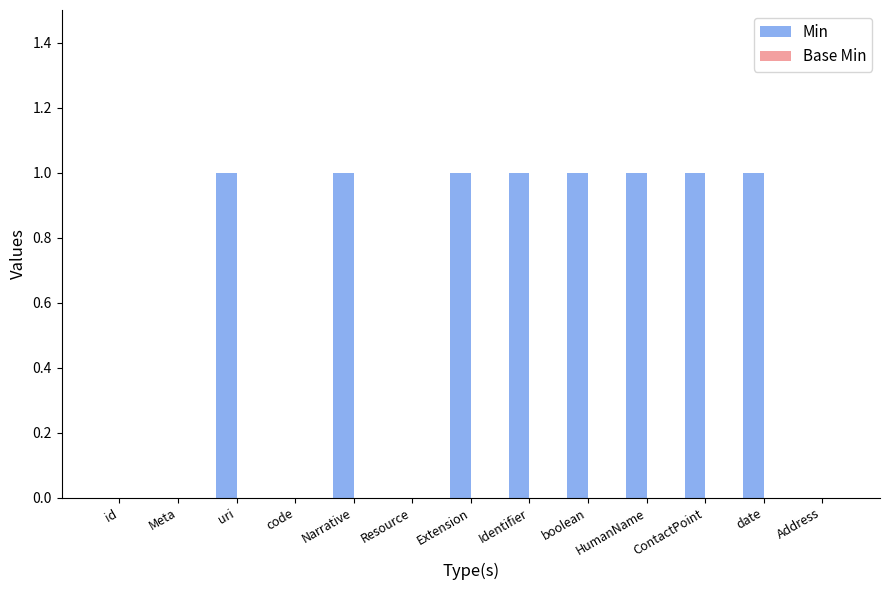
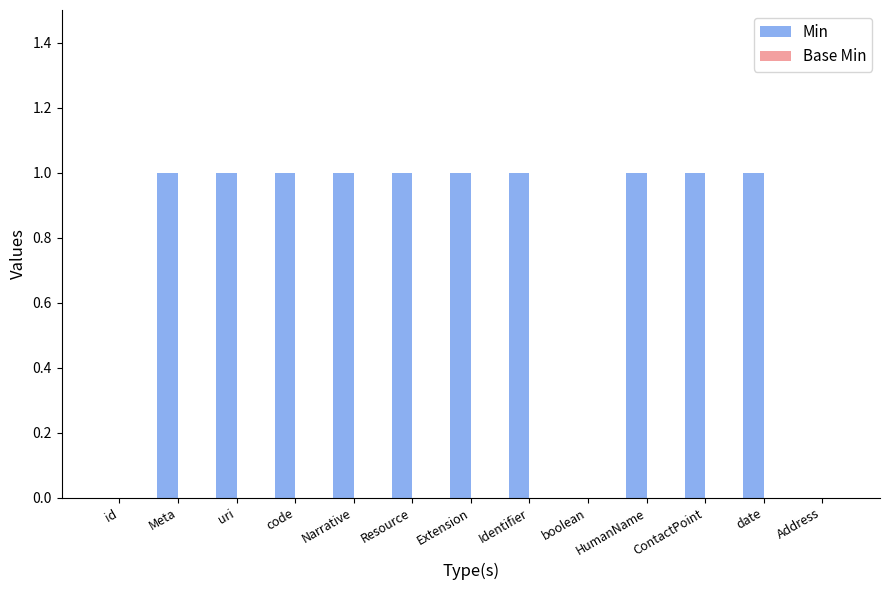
Min, Meta: 0 -> 1
Min, code: 0 -> 1
Min, Resource: 0 -> 1
Min, boolean: 1 -> 0
